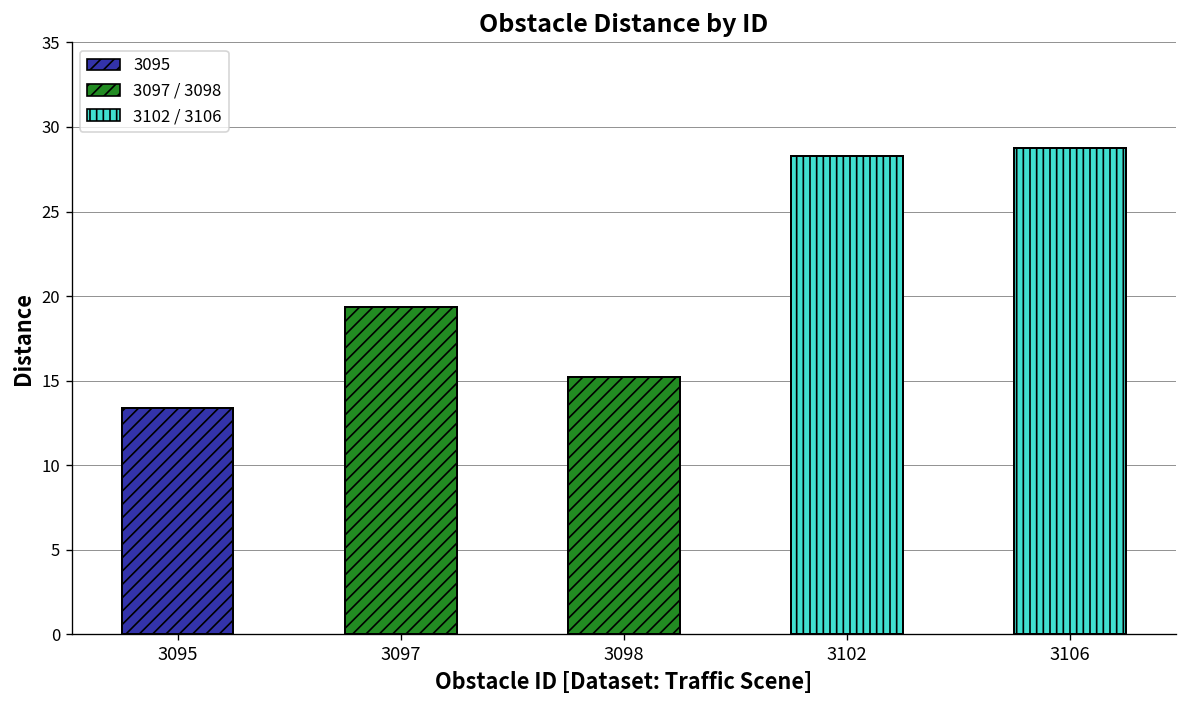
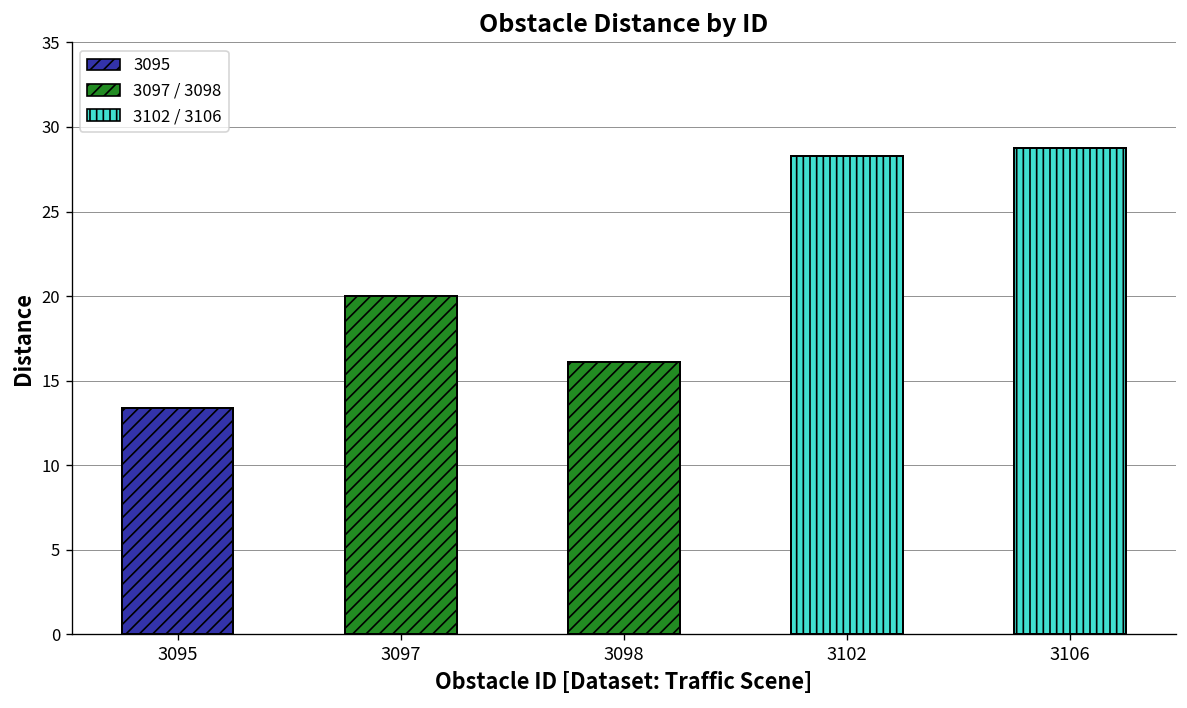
3097: 19.4 -> 20.0
3098: 15.2 -> 16.1
